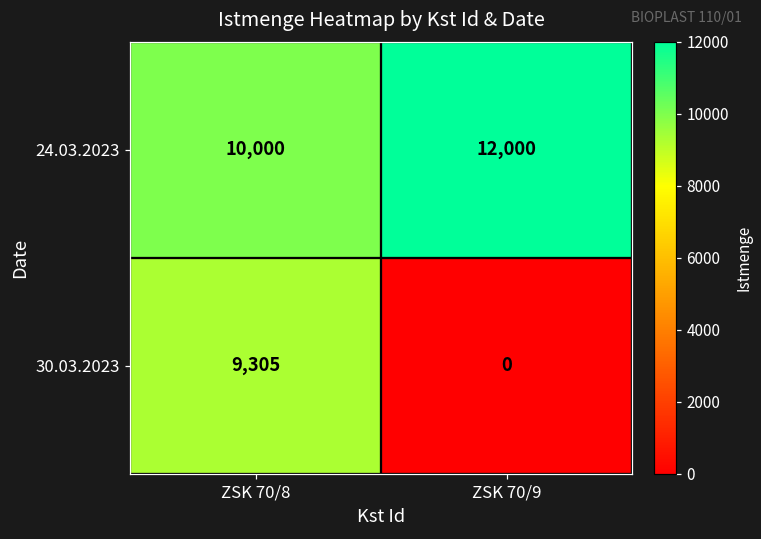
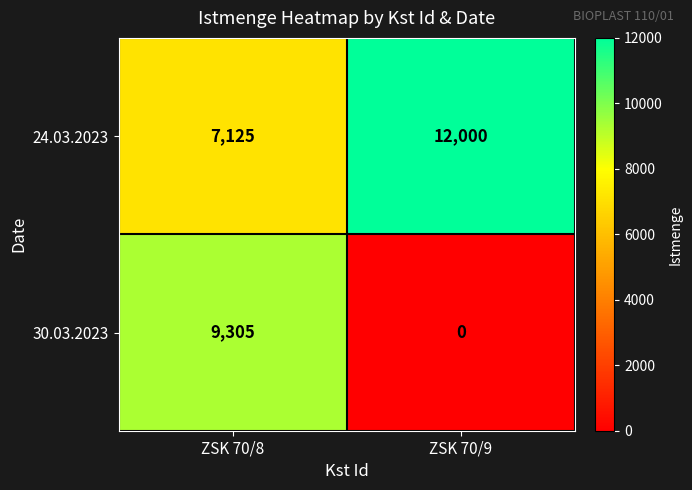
24.03.2023, ZSK 70/8: 10,000 -> 7,125
